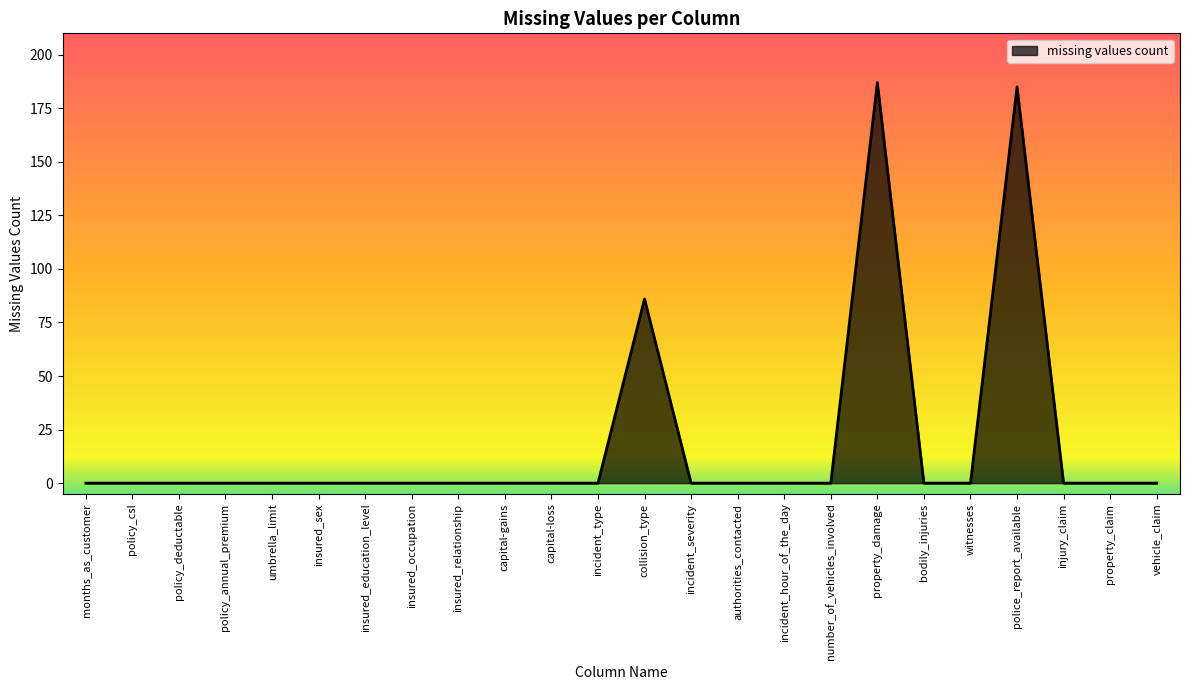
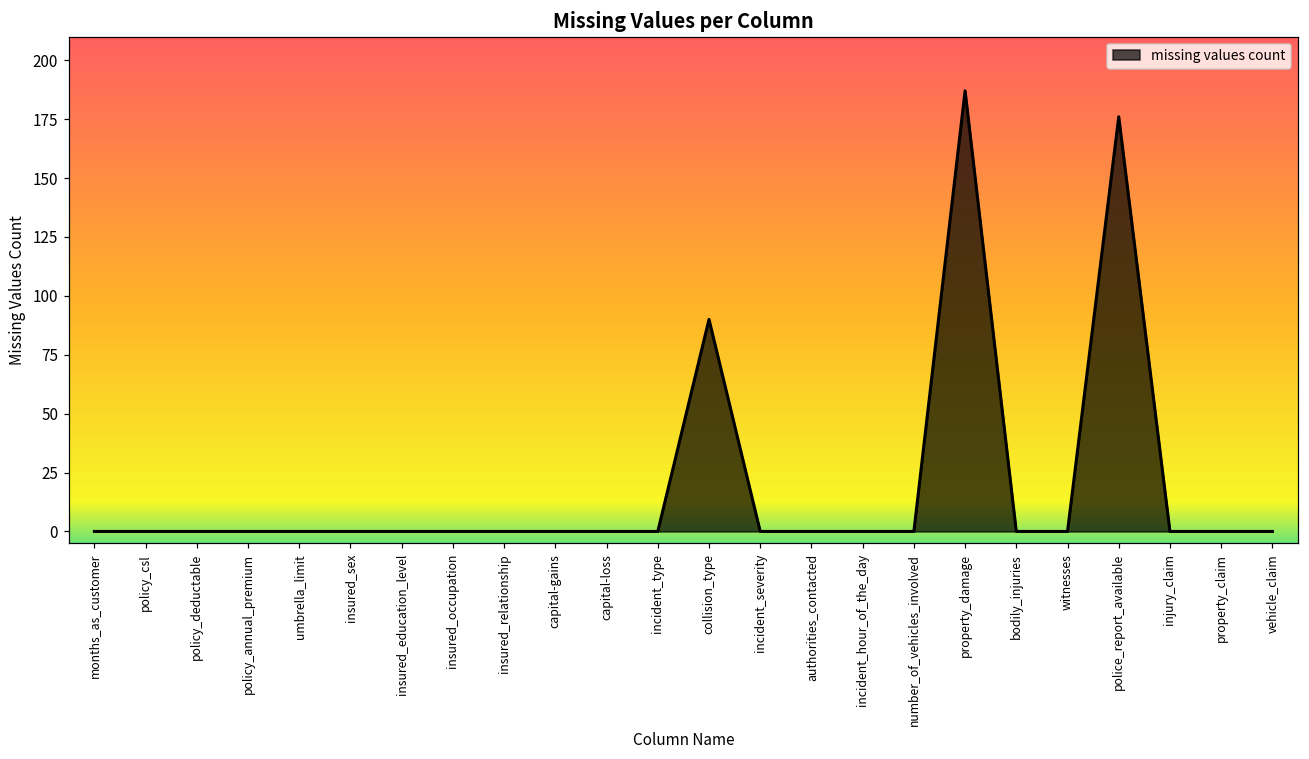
collision_type: 86 -> 90
police_report_available: 185 -> 176
